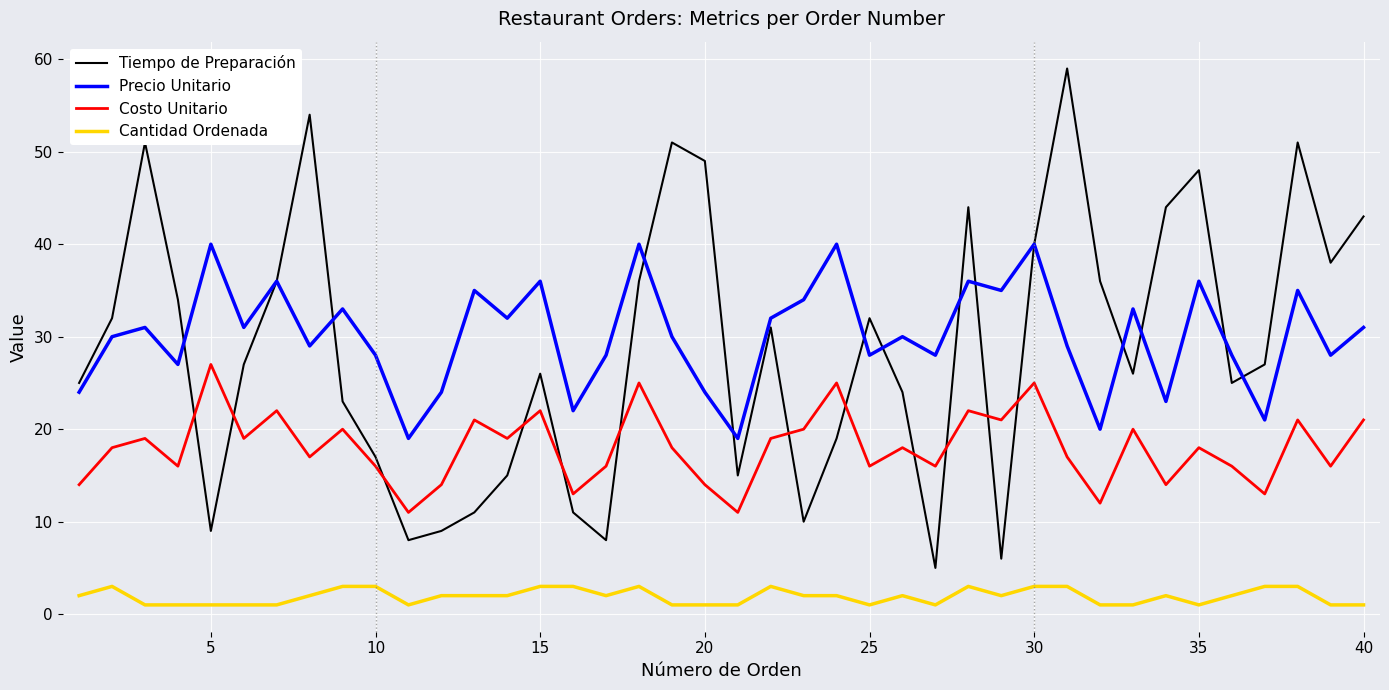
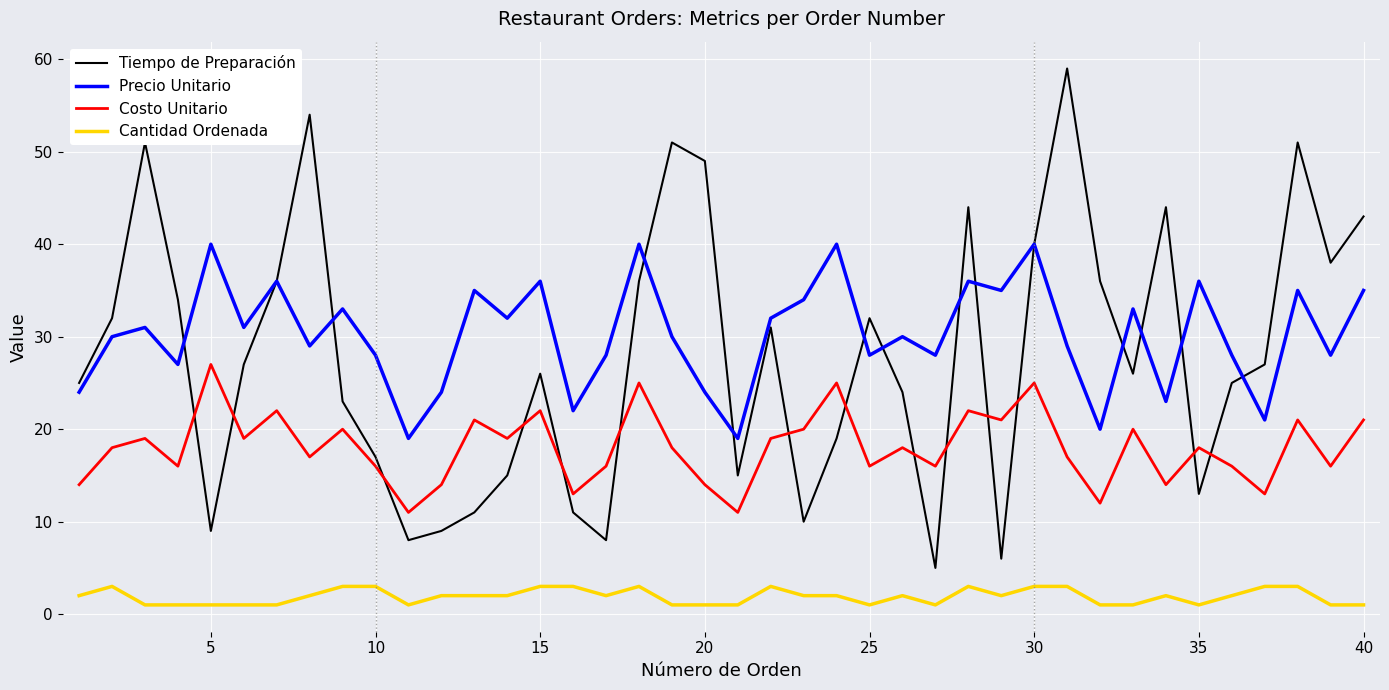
Tiempo de Preparación, 35: 48 -> 13
Precio Unitario, 40: 31 -> 35
